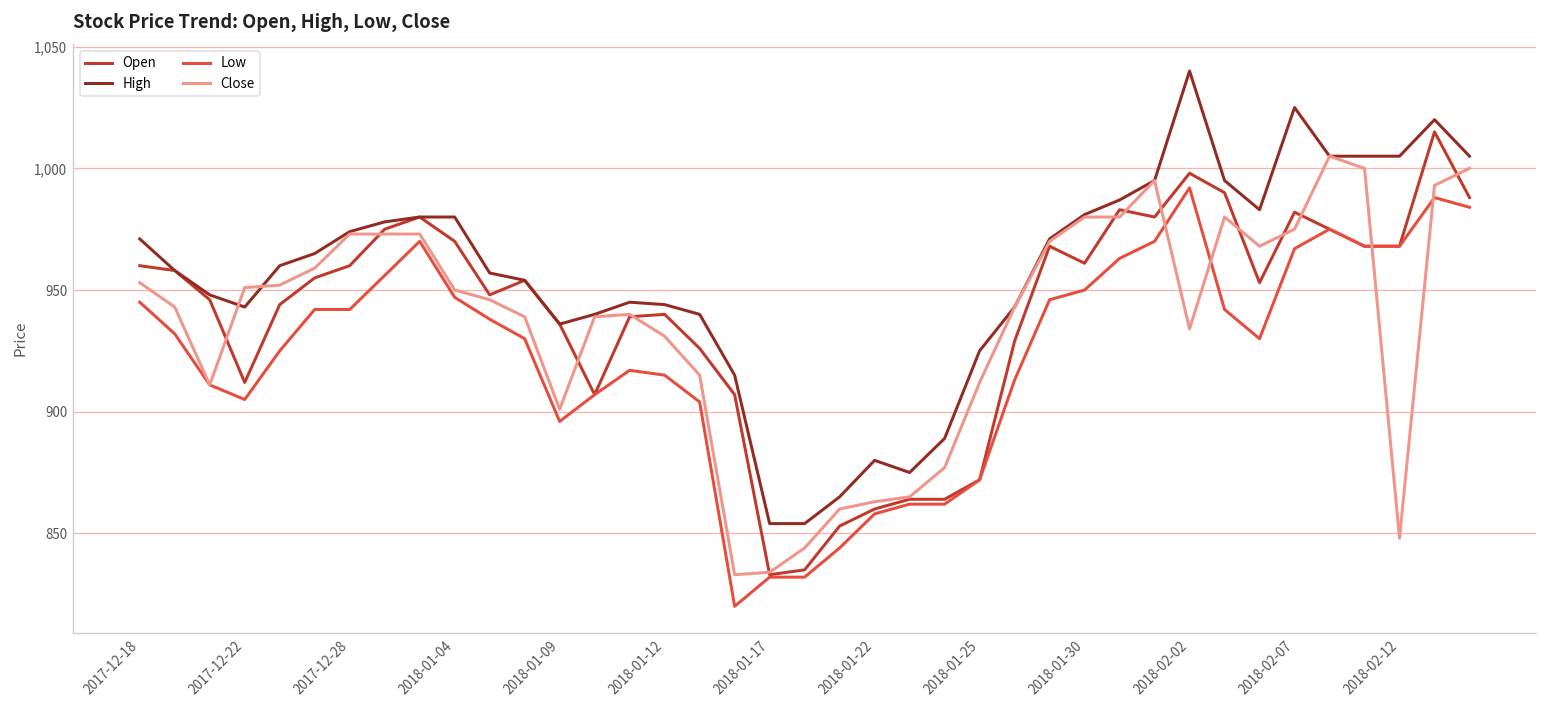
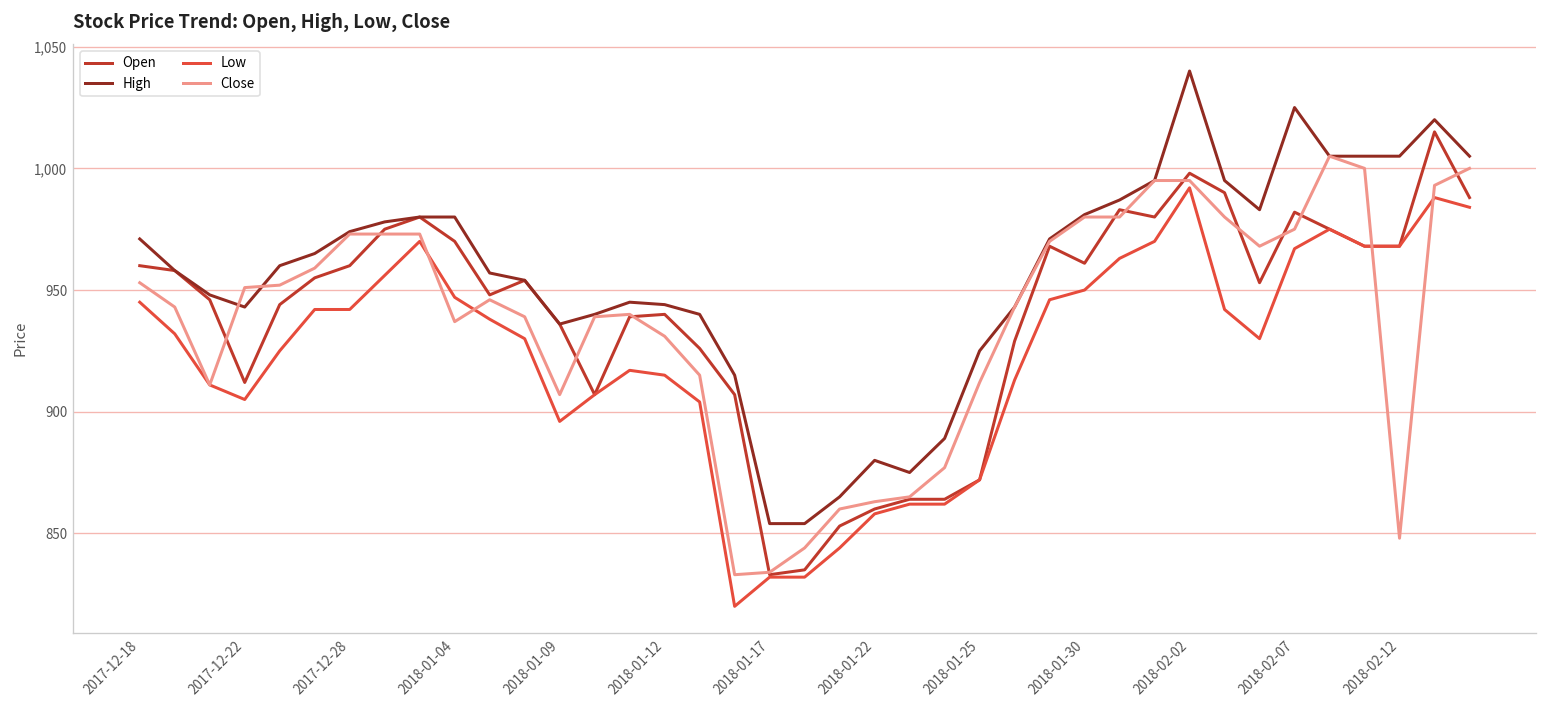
Close, 2018-01-04: 950 -> 937
Close, 2018-01-09: 901 -> 907
Close, 2018-02-02: 934 -> 995
